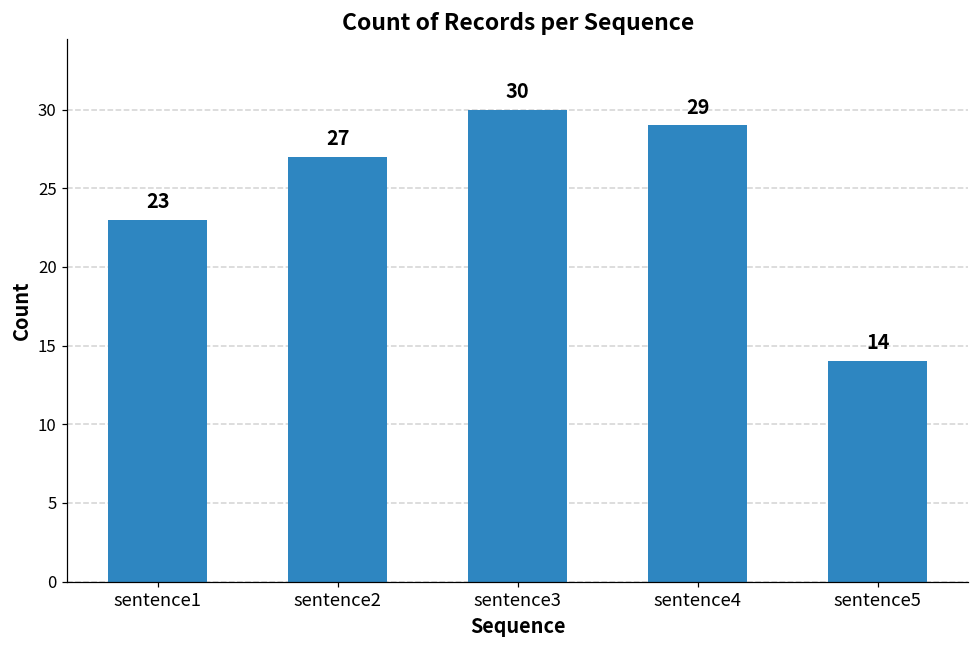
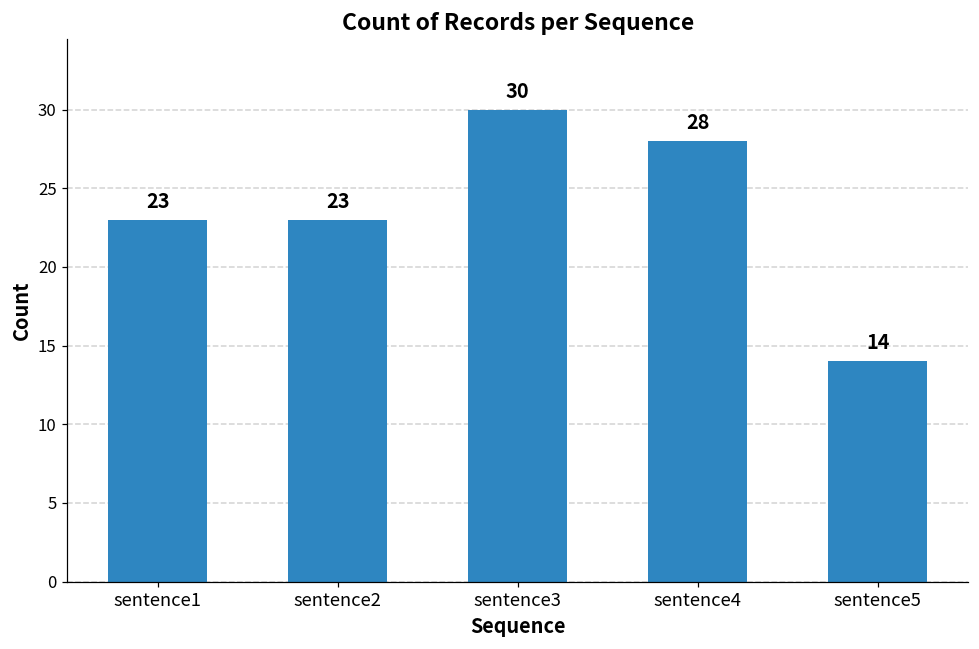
sentence2: 27 -> 23
sentence4: 29 -> 28
